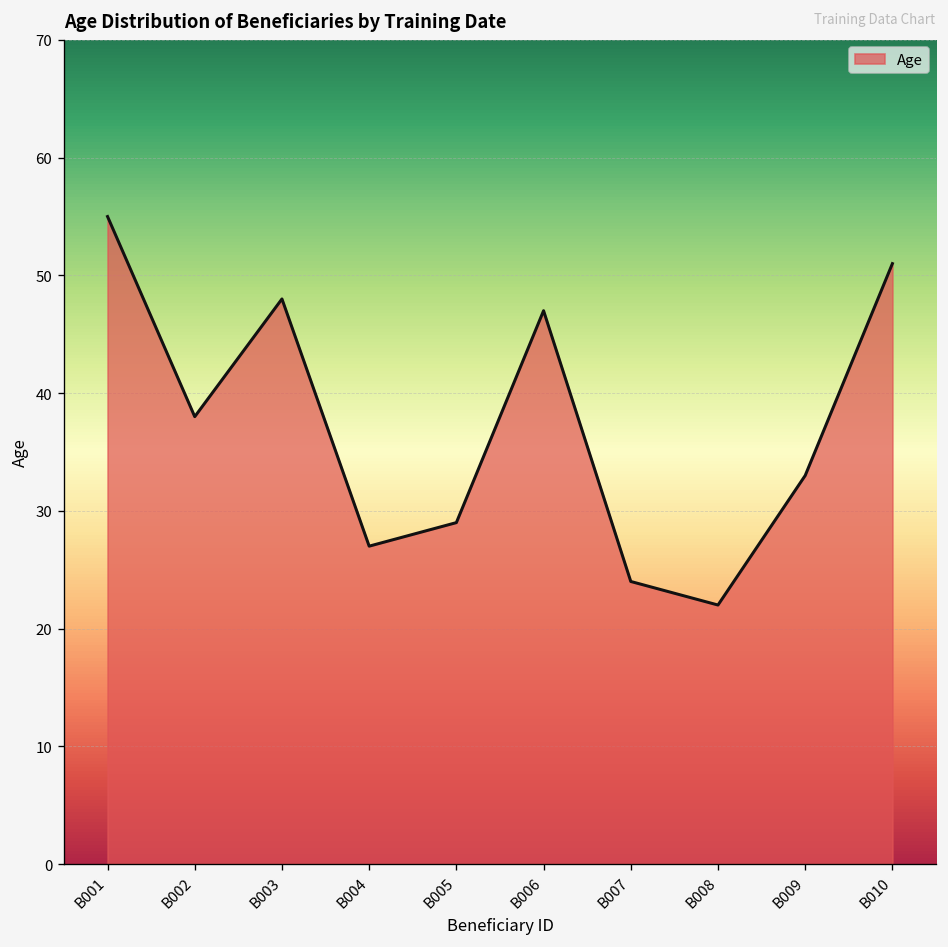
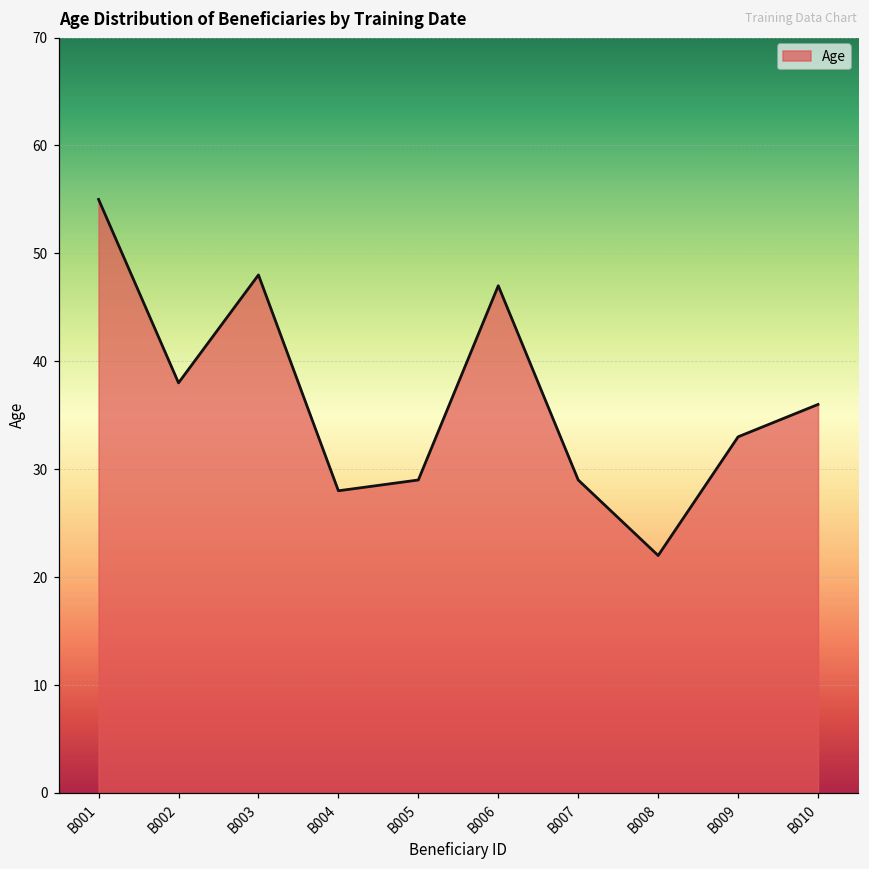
B004: 27 -> 28
B007: 24 -> 29
B010: 51 -> 36
